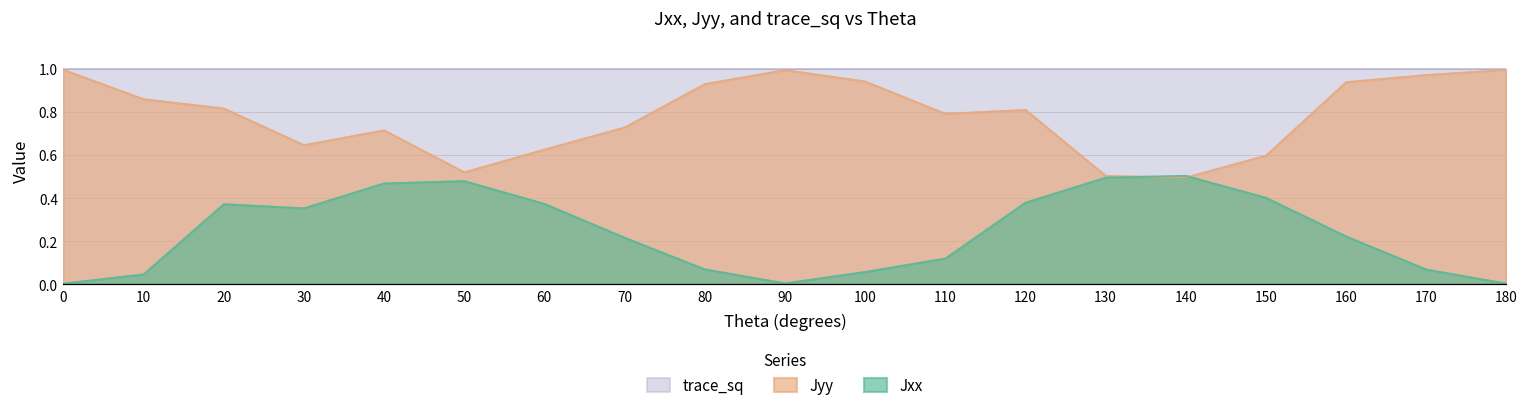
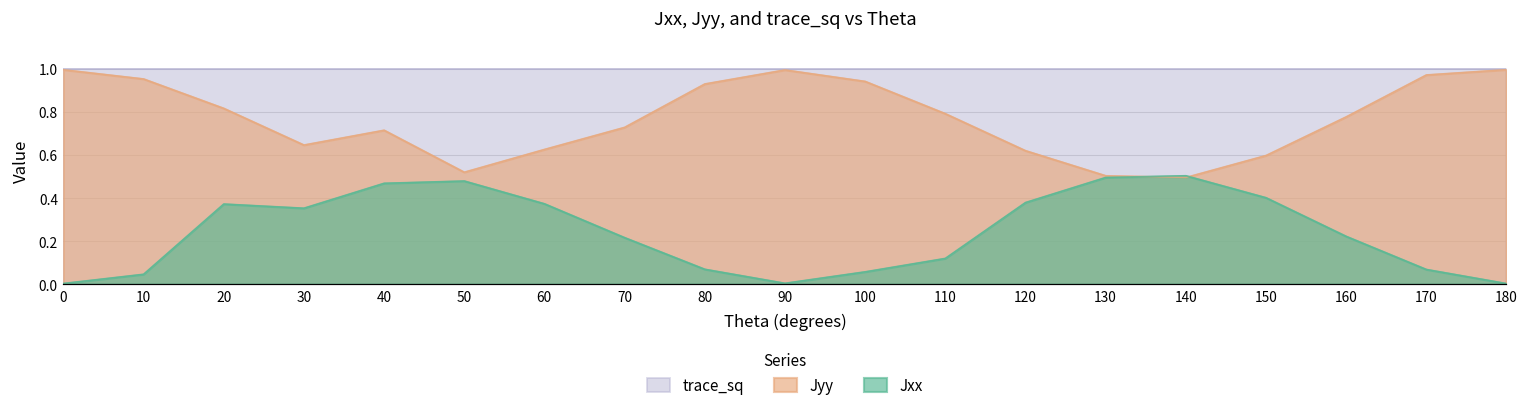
Jyy, 10: 0.86 -> 0.95
Jyy, 120: 0.81 -> 0.62
Jyy, 160: 0.94 -> 0.78
